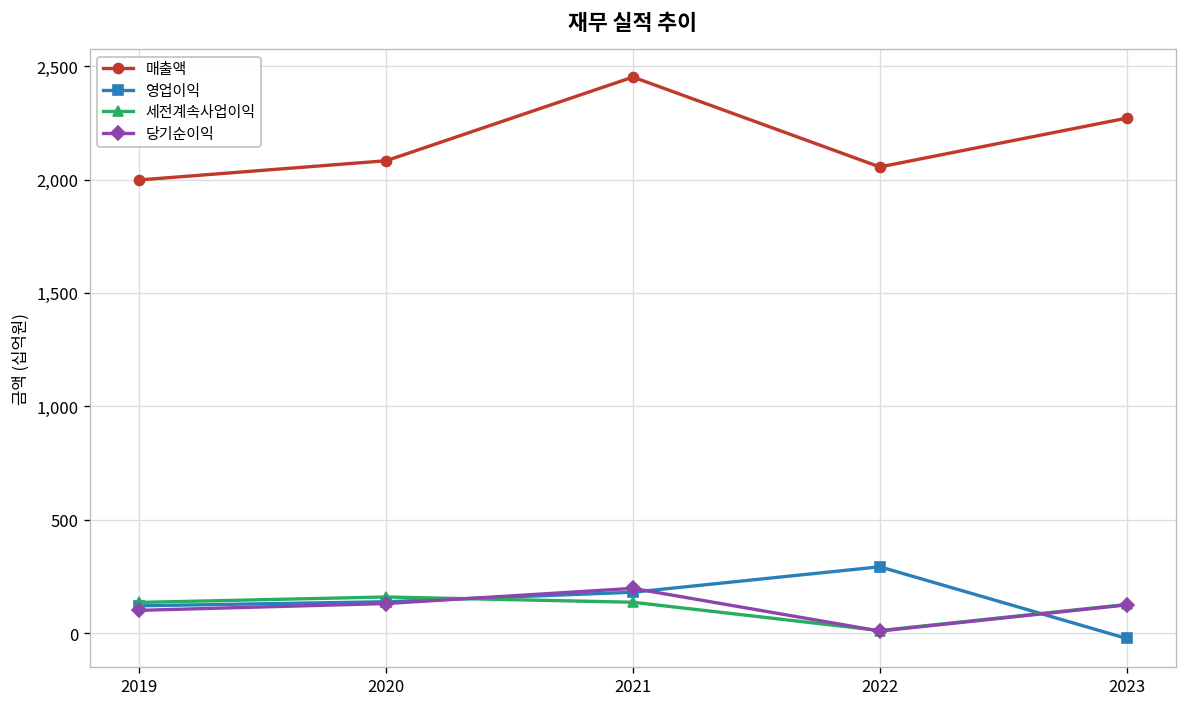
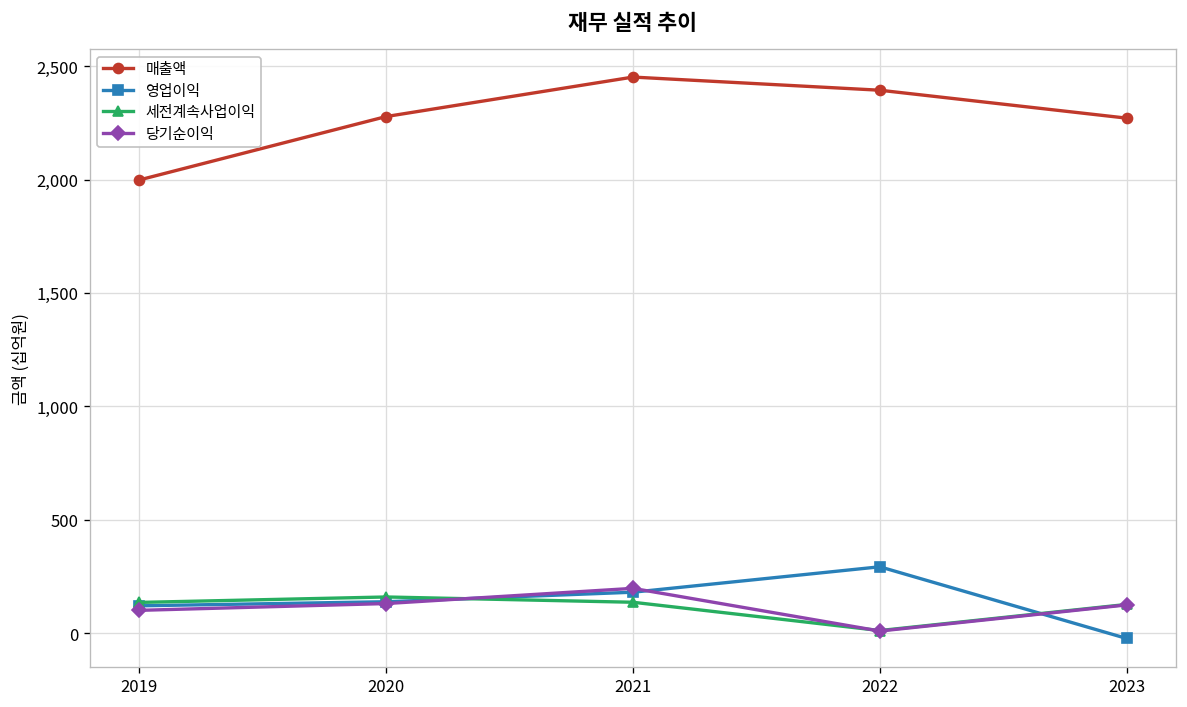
매출액, 2020: 2,080 -> 2,280
매출액, 2022: 2,060 -> 2,390
